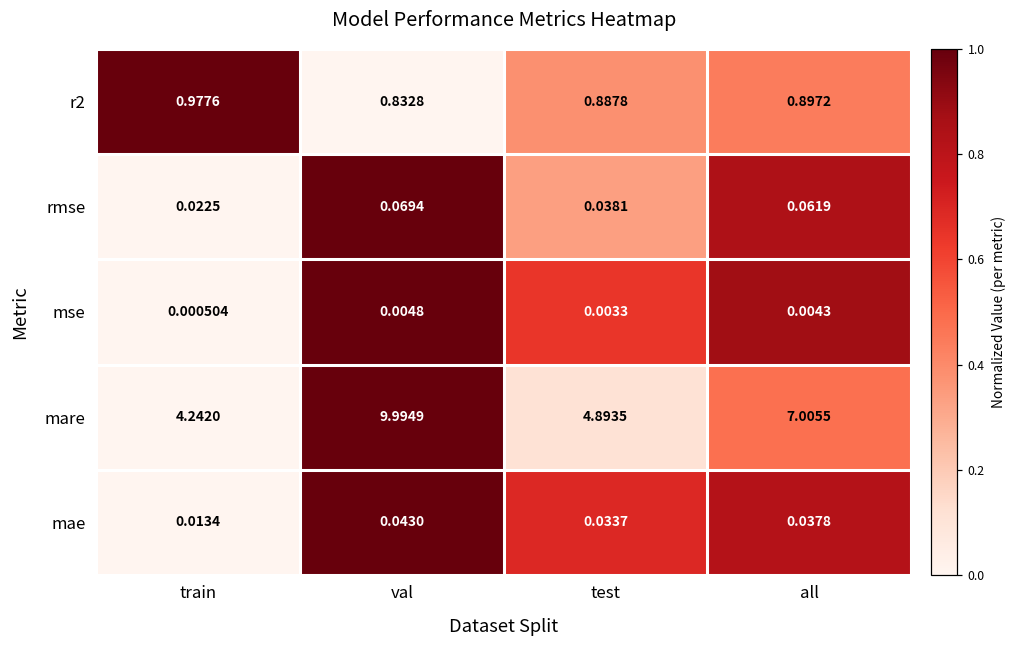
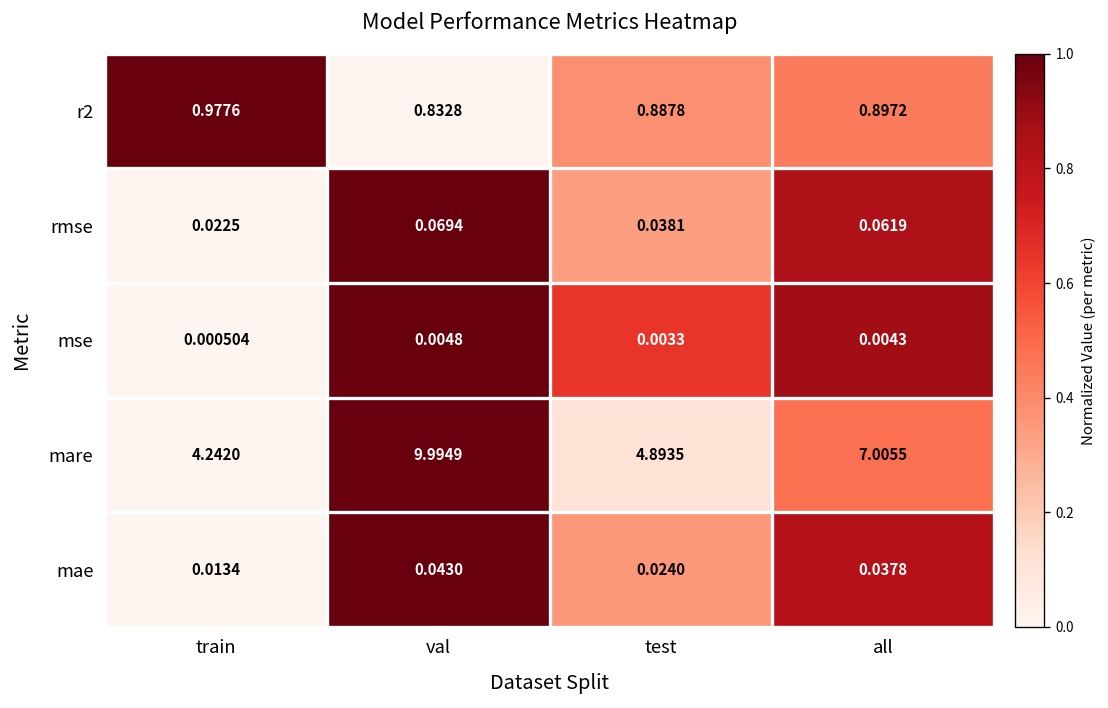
mae, test: 0.0337 -> 0.0240
